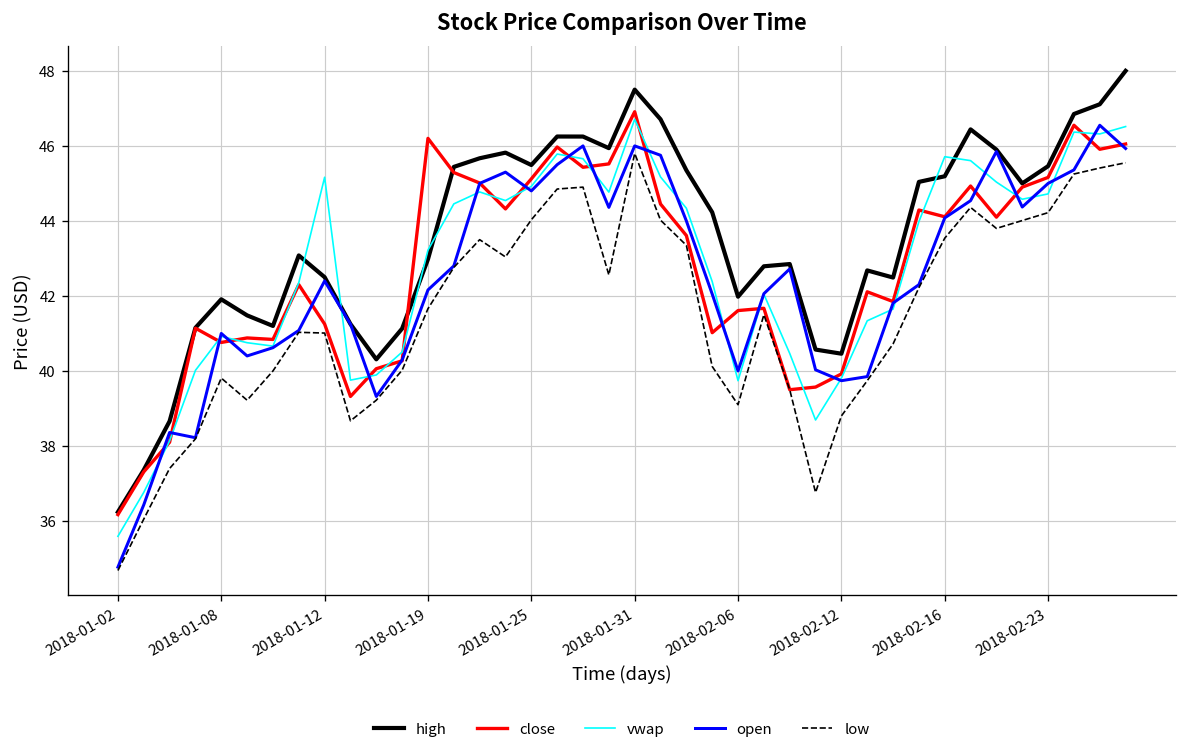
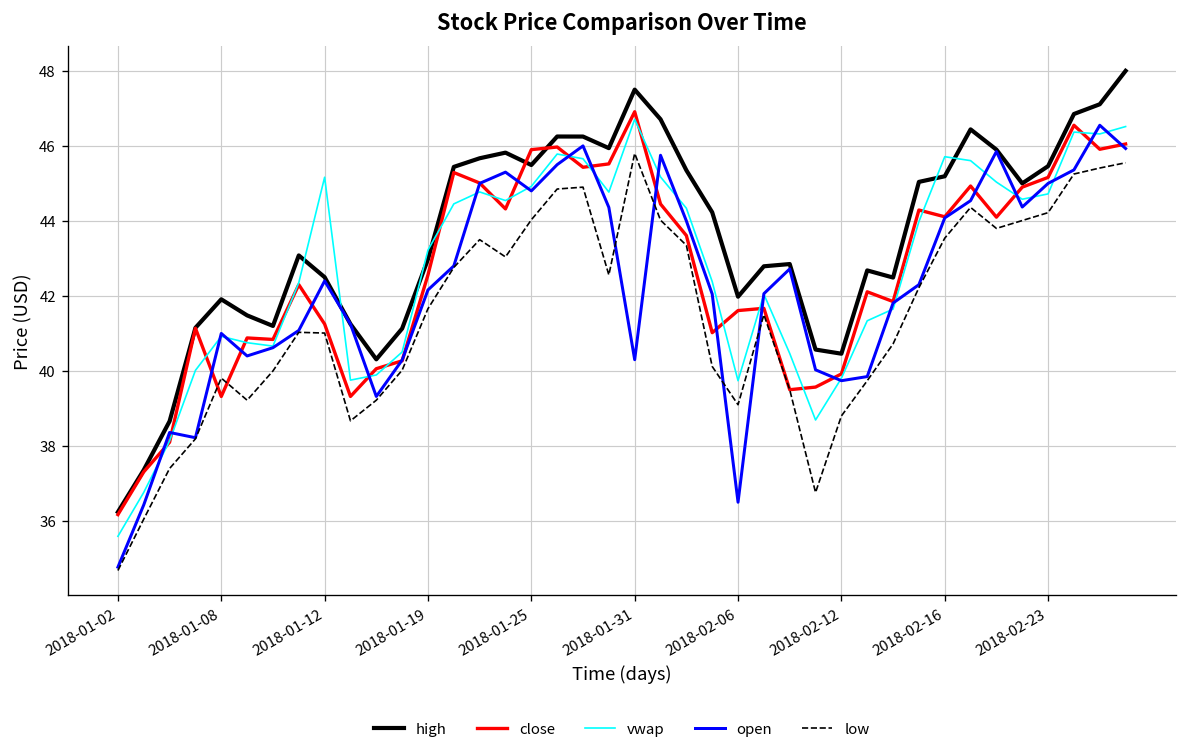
close, 2018-01-08: 40.8 -> 39.3
close, 2018-01-19: 46.2 -> 42.6
close, 2018-01-25: 45.1 -> 45.9
open, 2018-01-31: 46.0 -> 40.3
open, 2018-02-06: 40.0 -> 36.5
